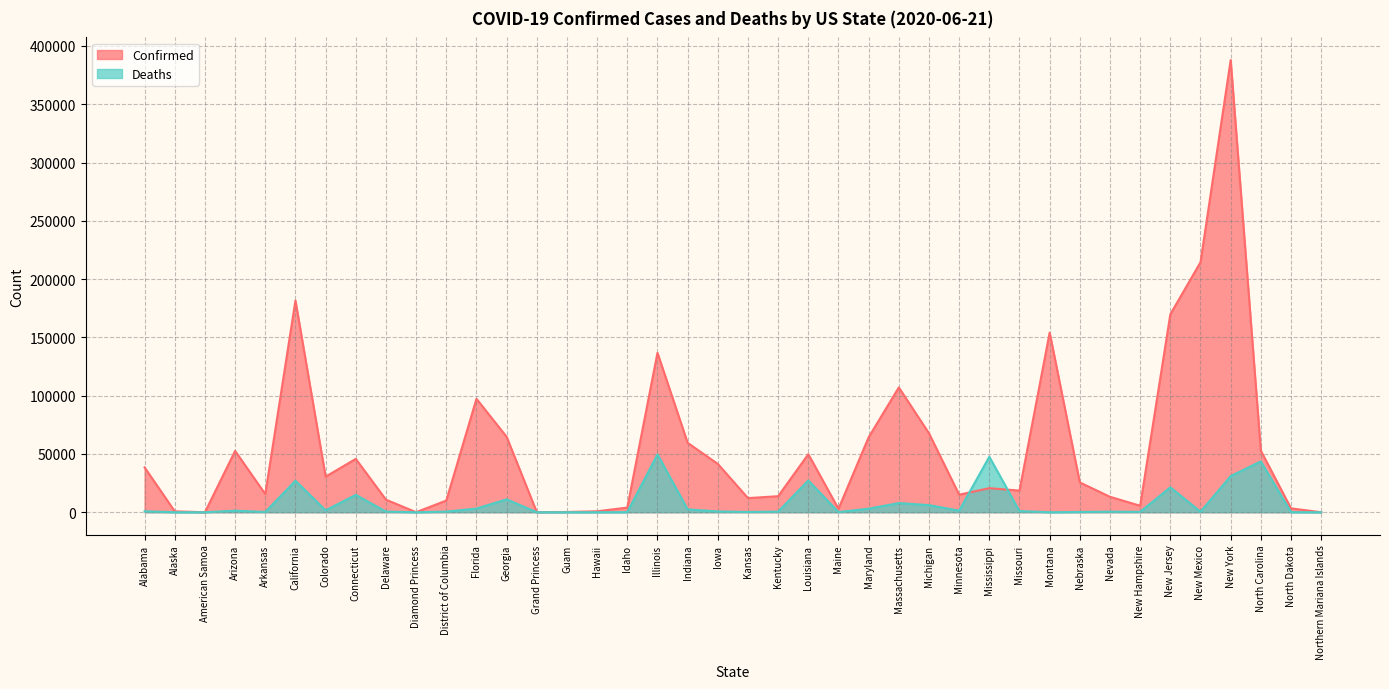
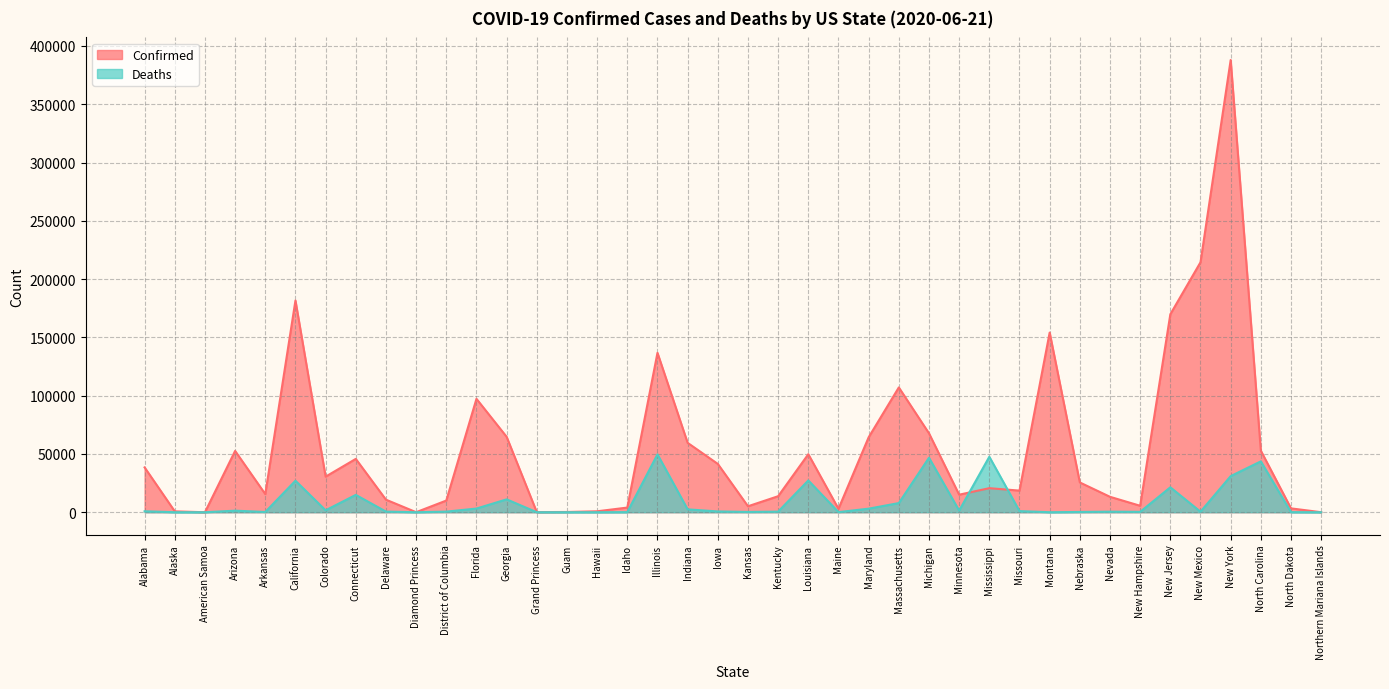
Confirmed, Kansas: 12000 -> 5000
Deaths, Michigan: 6000 -> 47000
